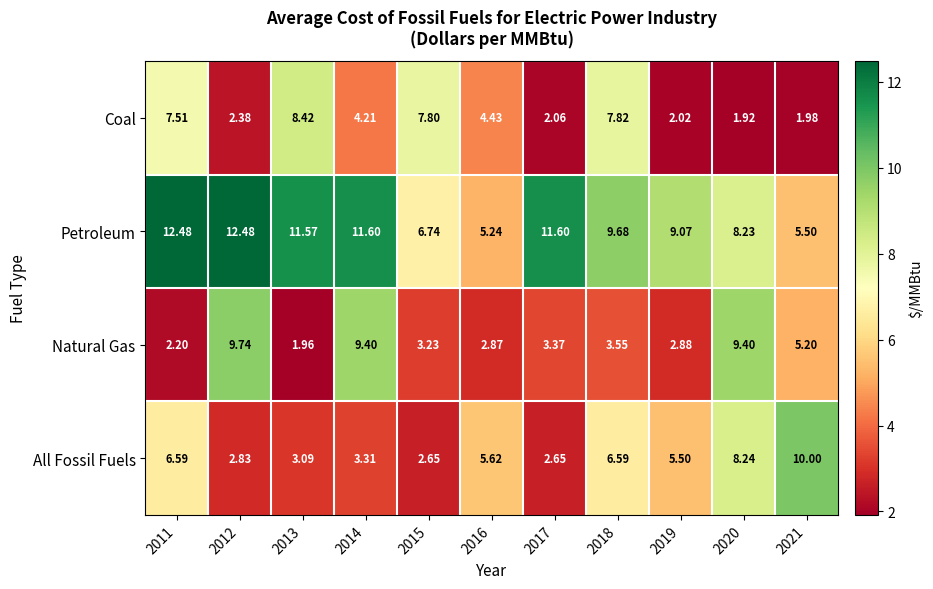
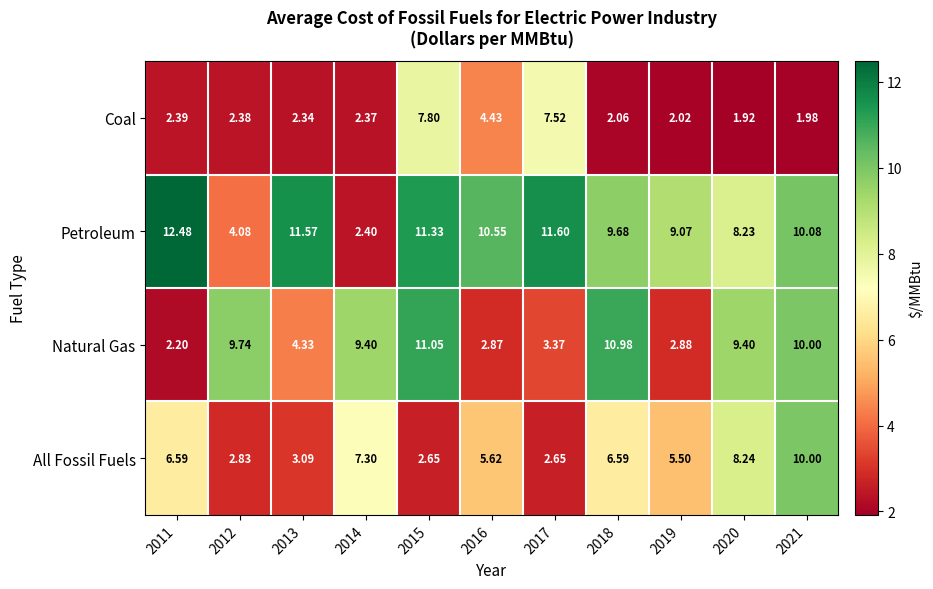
Coal, 2011: 7.51 -> 2.39
Coal, 2013: 8.42 -> 2.34
Coal, 2014: 4.21 -> 2.37
Coal, 2017: 2.06 -> 7.52
Coal, 2018: 7.82 -> 2.06
Petroleum, 2012: 12.48 -> 4.08
Petroleum, 2014: 11.60 -> 2.40
Petroleum, 2015: 6.74 -> 11.33
Petroleum, 2016: 5.24 -> 10.55
Petroleum, 2021: 5.50 -> 10.08
Natural Gas, 2013: 1.96 -> 4.33
Natural Gas, 2015: 3.23 -> 11.05
Natural Gas, 2018: 3.55 -> 10.98
Natural Gas, 2021: 5.20 -> 10.00
All Fossil Fuels, 2014: 3.31 -> 7.30
